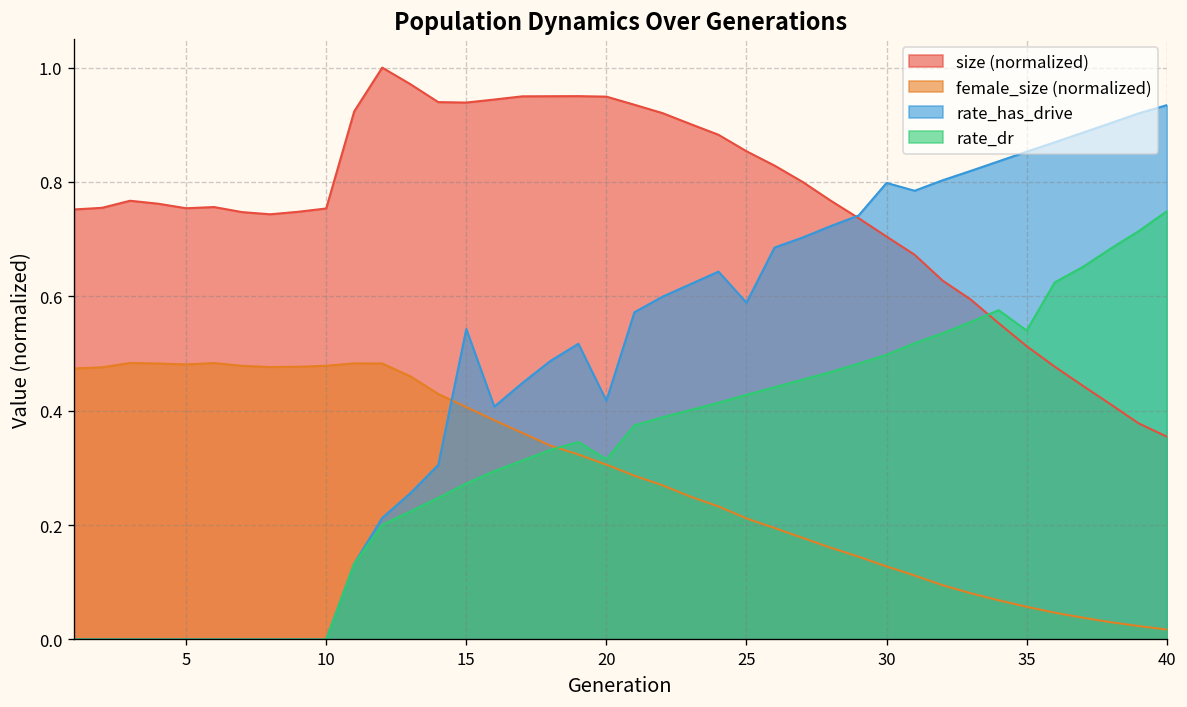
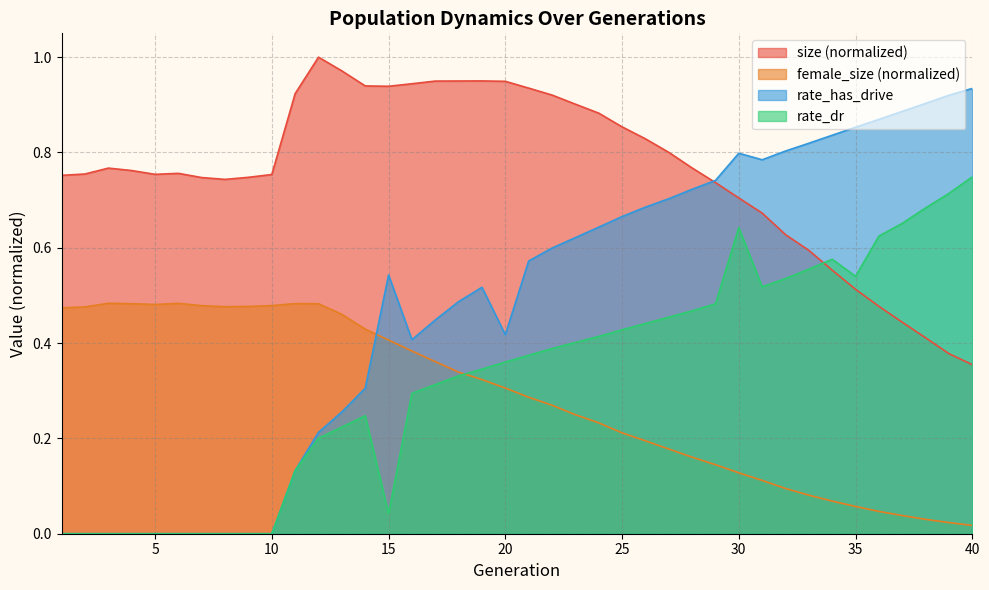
rate_dr, 15: 0.27 -> 0.04
rate_dr, 20: 0.32 -> 0.36
rate_has_drive, 25: 0.59 -> 0.67
rate_dr, 30: 0.50 -> 0.64
